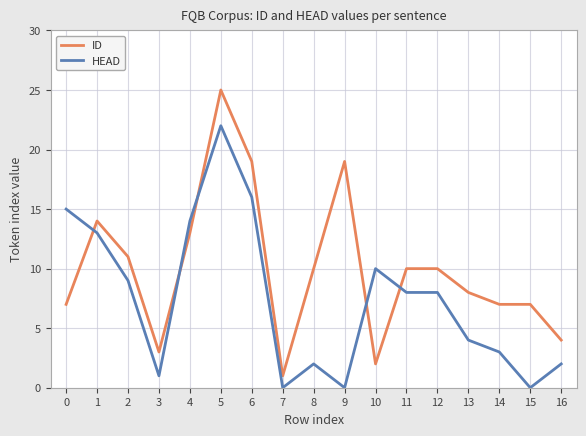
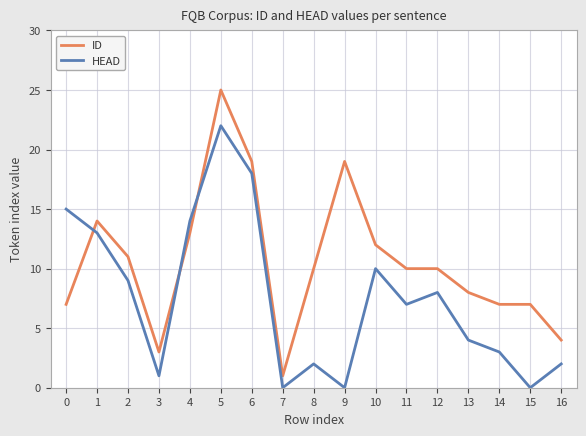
HEAD, 6: 16 -> 18
ID, 10: 2 -> 12
HEAD, 11: 8 -> 7
